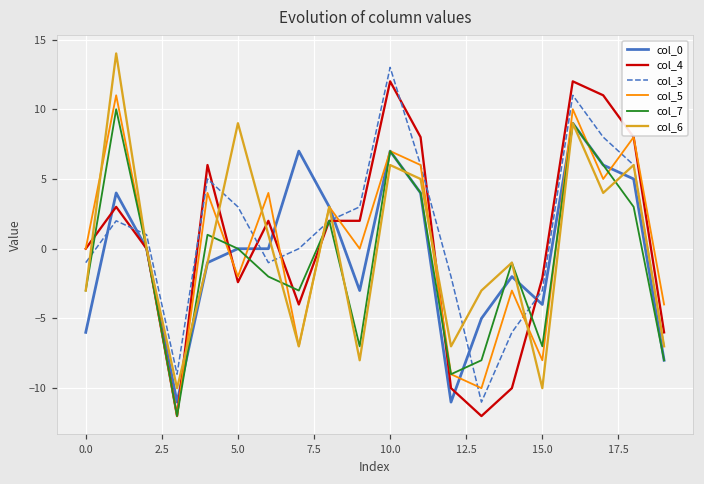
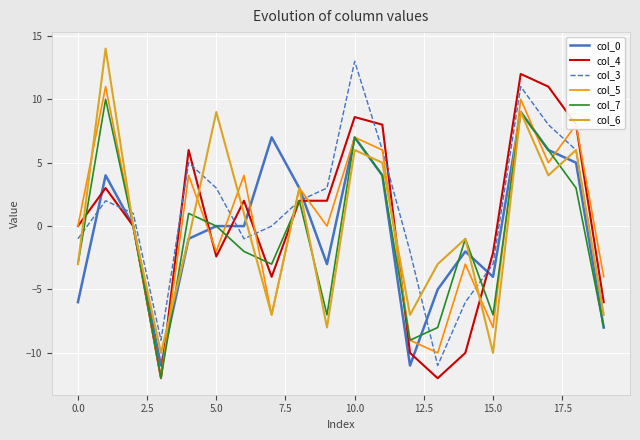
col_4, 10.0: 12.0 -> 8.6
